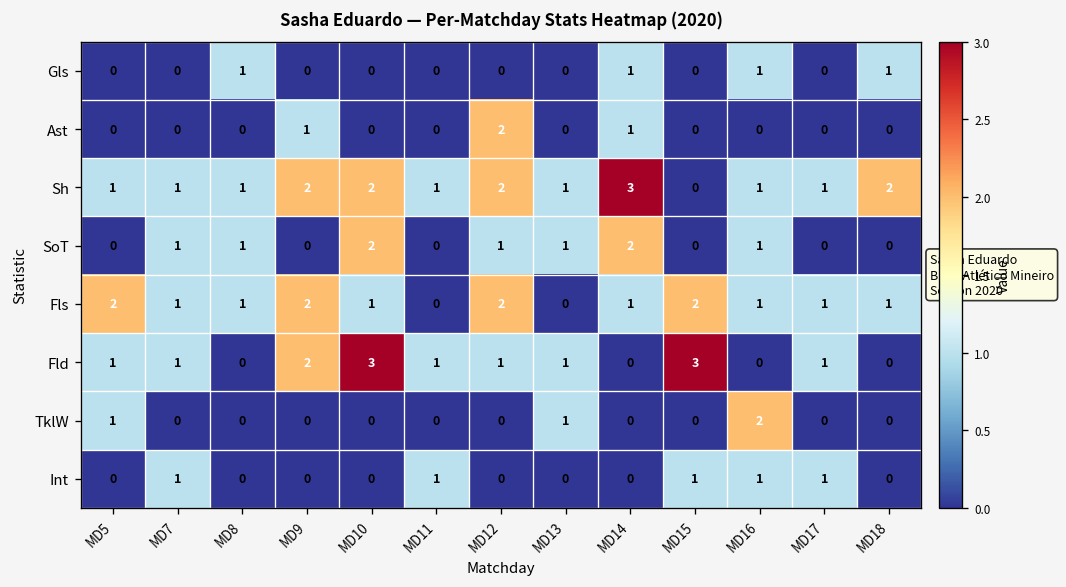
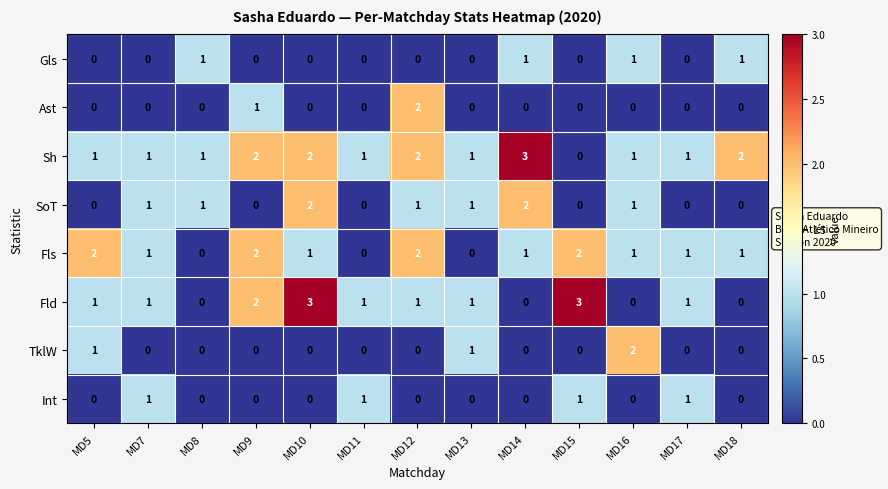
Ast, MD14: 1 -> 0
Fls, MD8: 1 -> 0
Int, MD16: 1 -> 0
